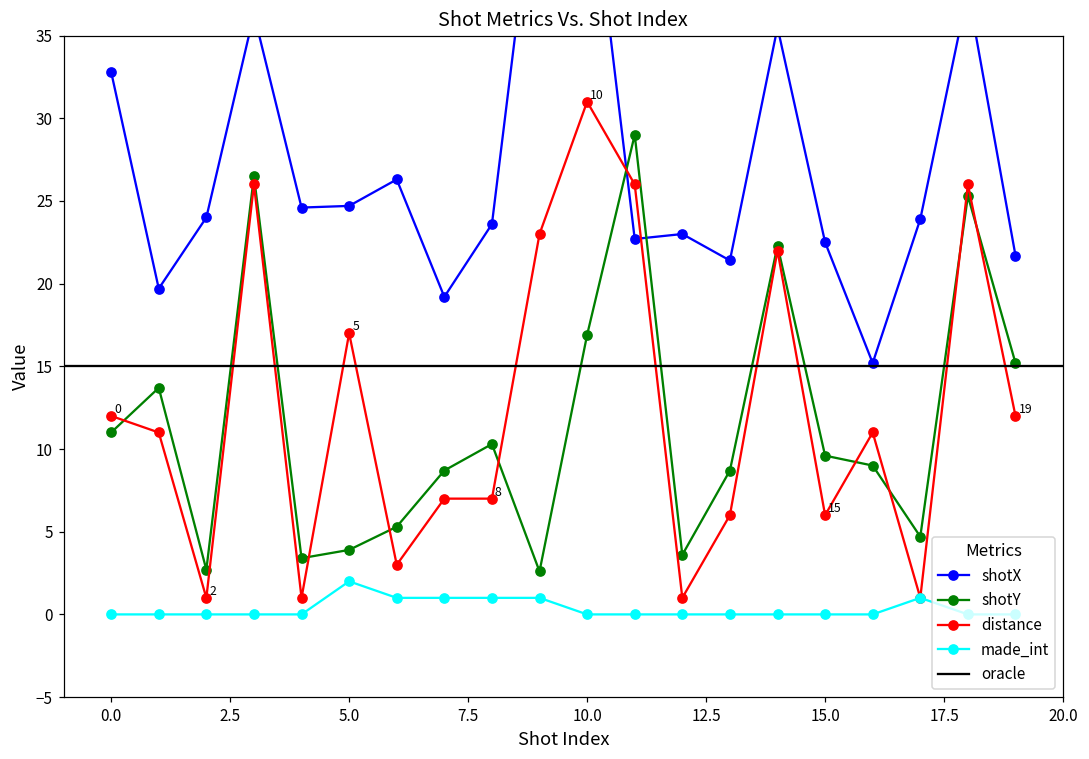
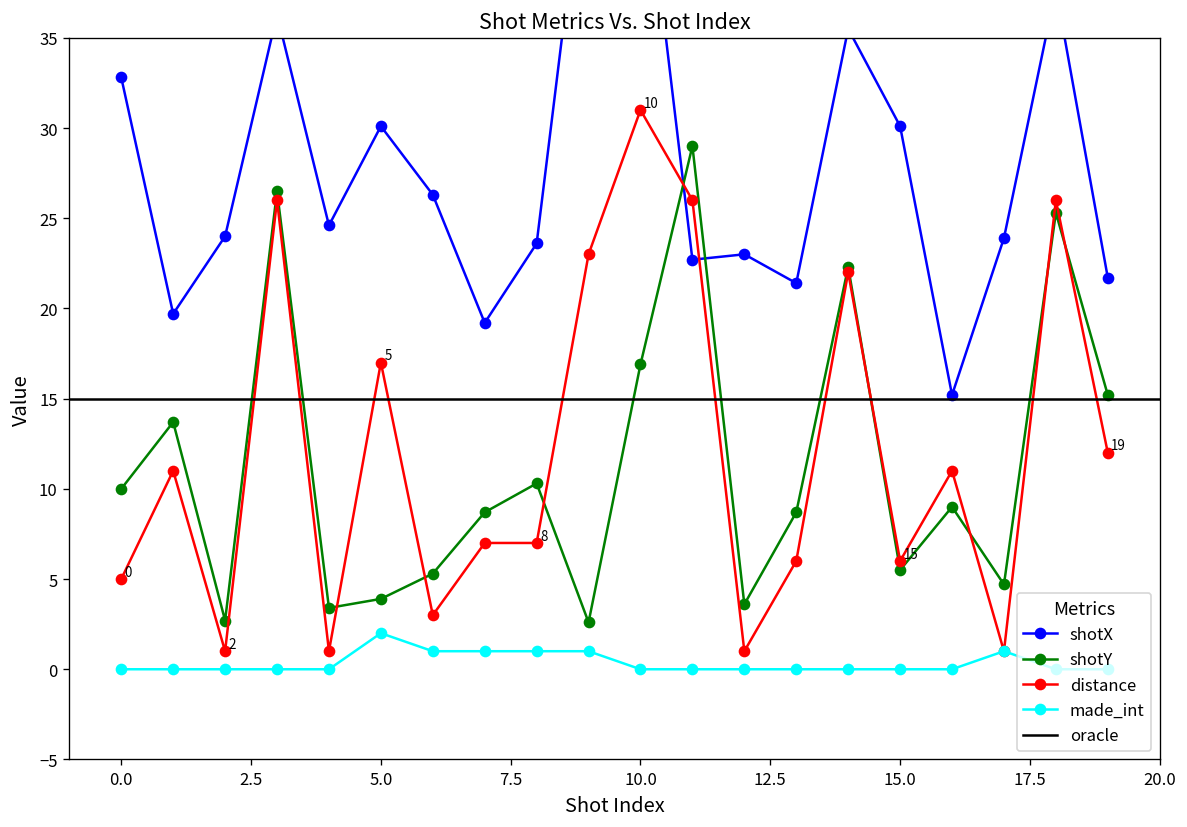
shotY, 0.0: 11 -> 10
distance, 0.0: 12 -> 5
shotX, 5.0: 24.7 -> 30.1
shotX, 15.0: 22.5 -> 30.1
shotY, 15.0: 9.6 -> 5.5
